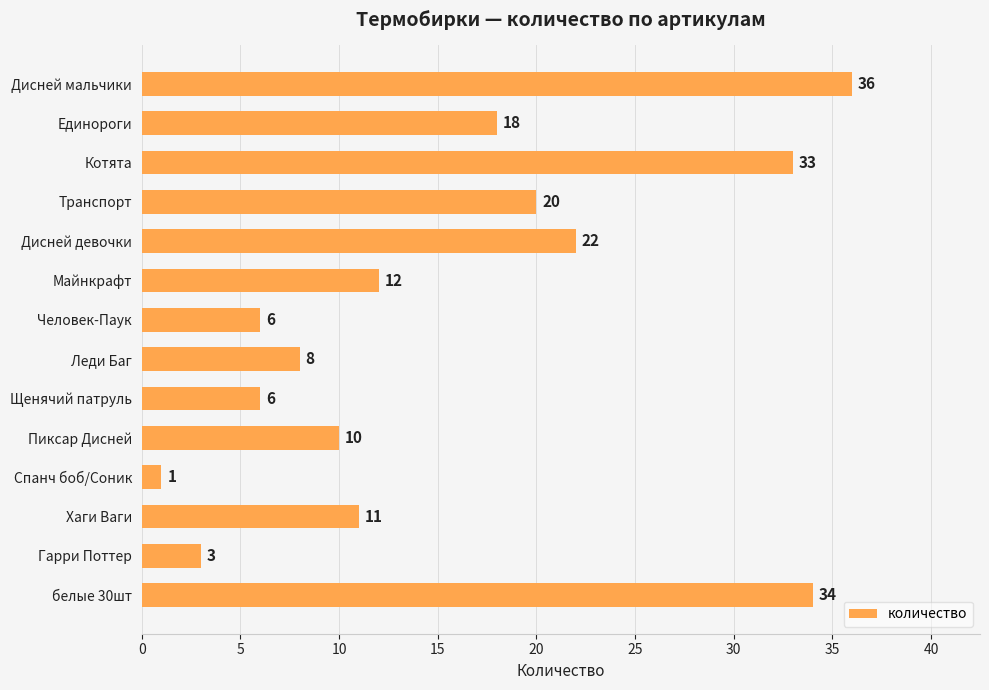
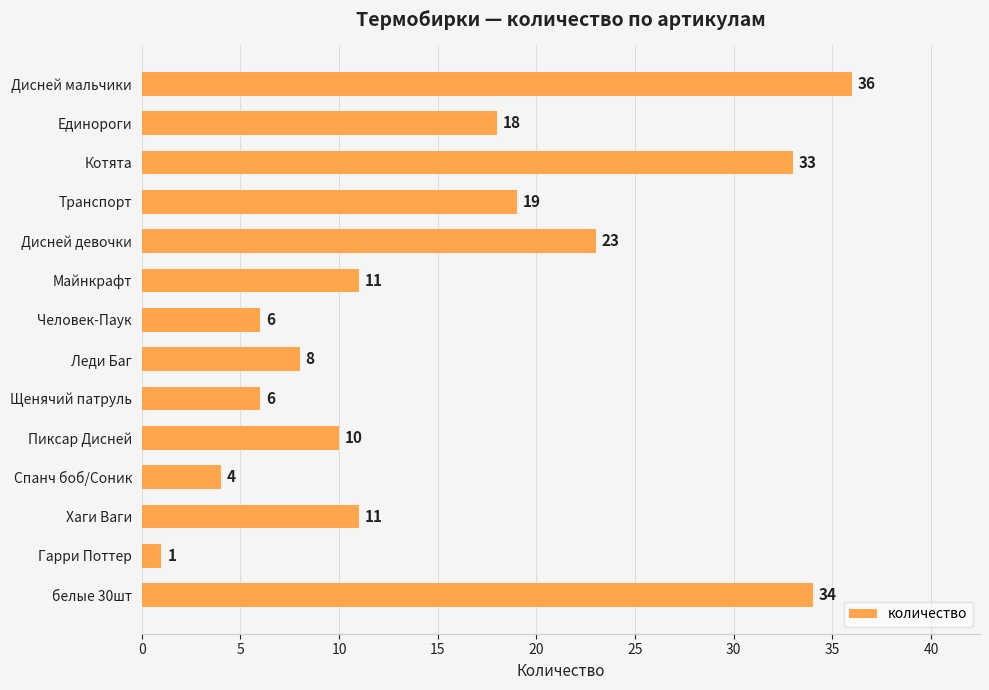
Транспорт: 20 -> 19
Дисней девочки: 22 -> 23
Майнкрафт: 12 -> 11
Спанч боб/Соник: 1 -> 4
Гарри Поттер: 3 -> 1
